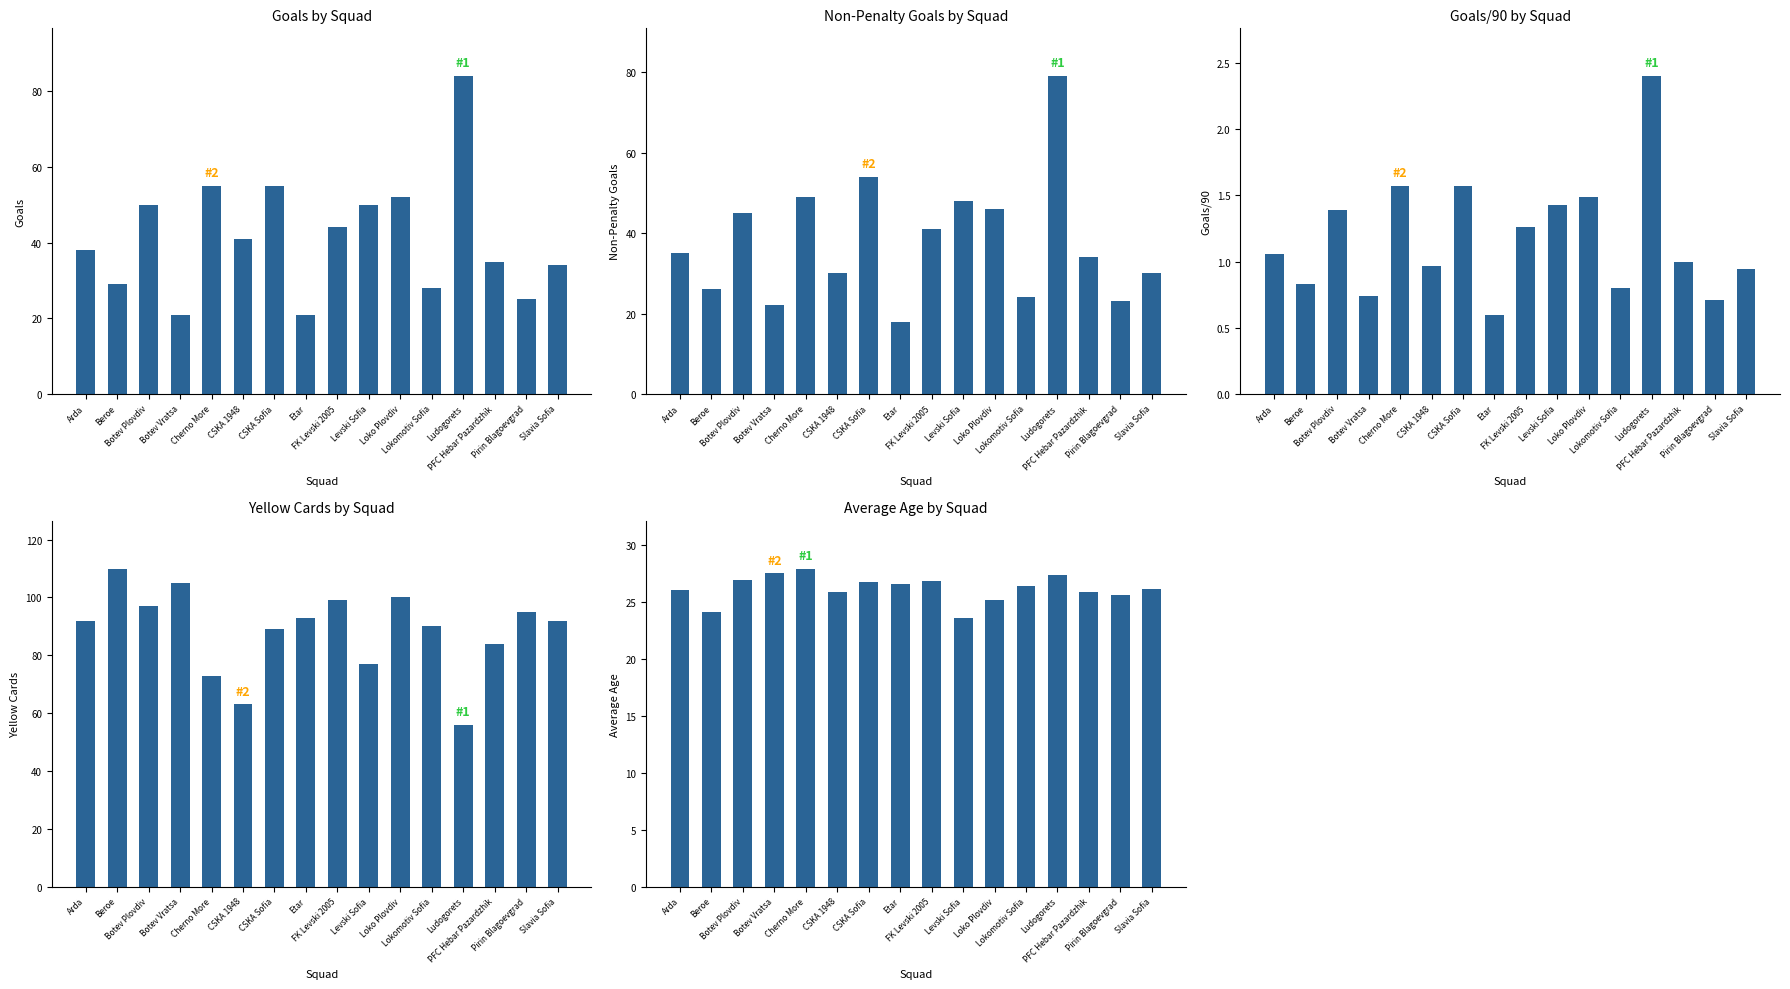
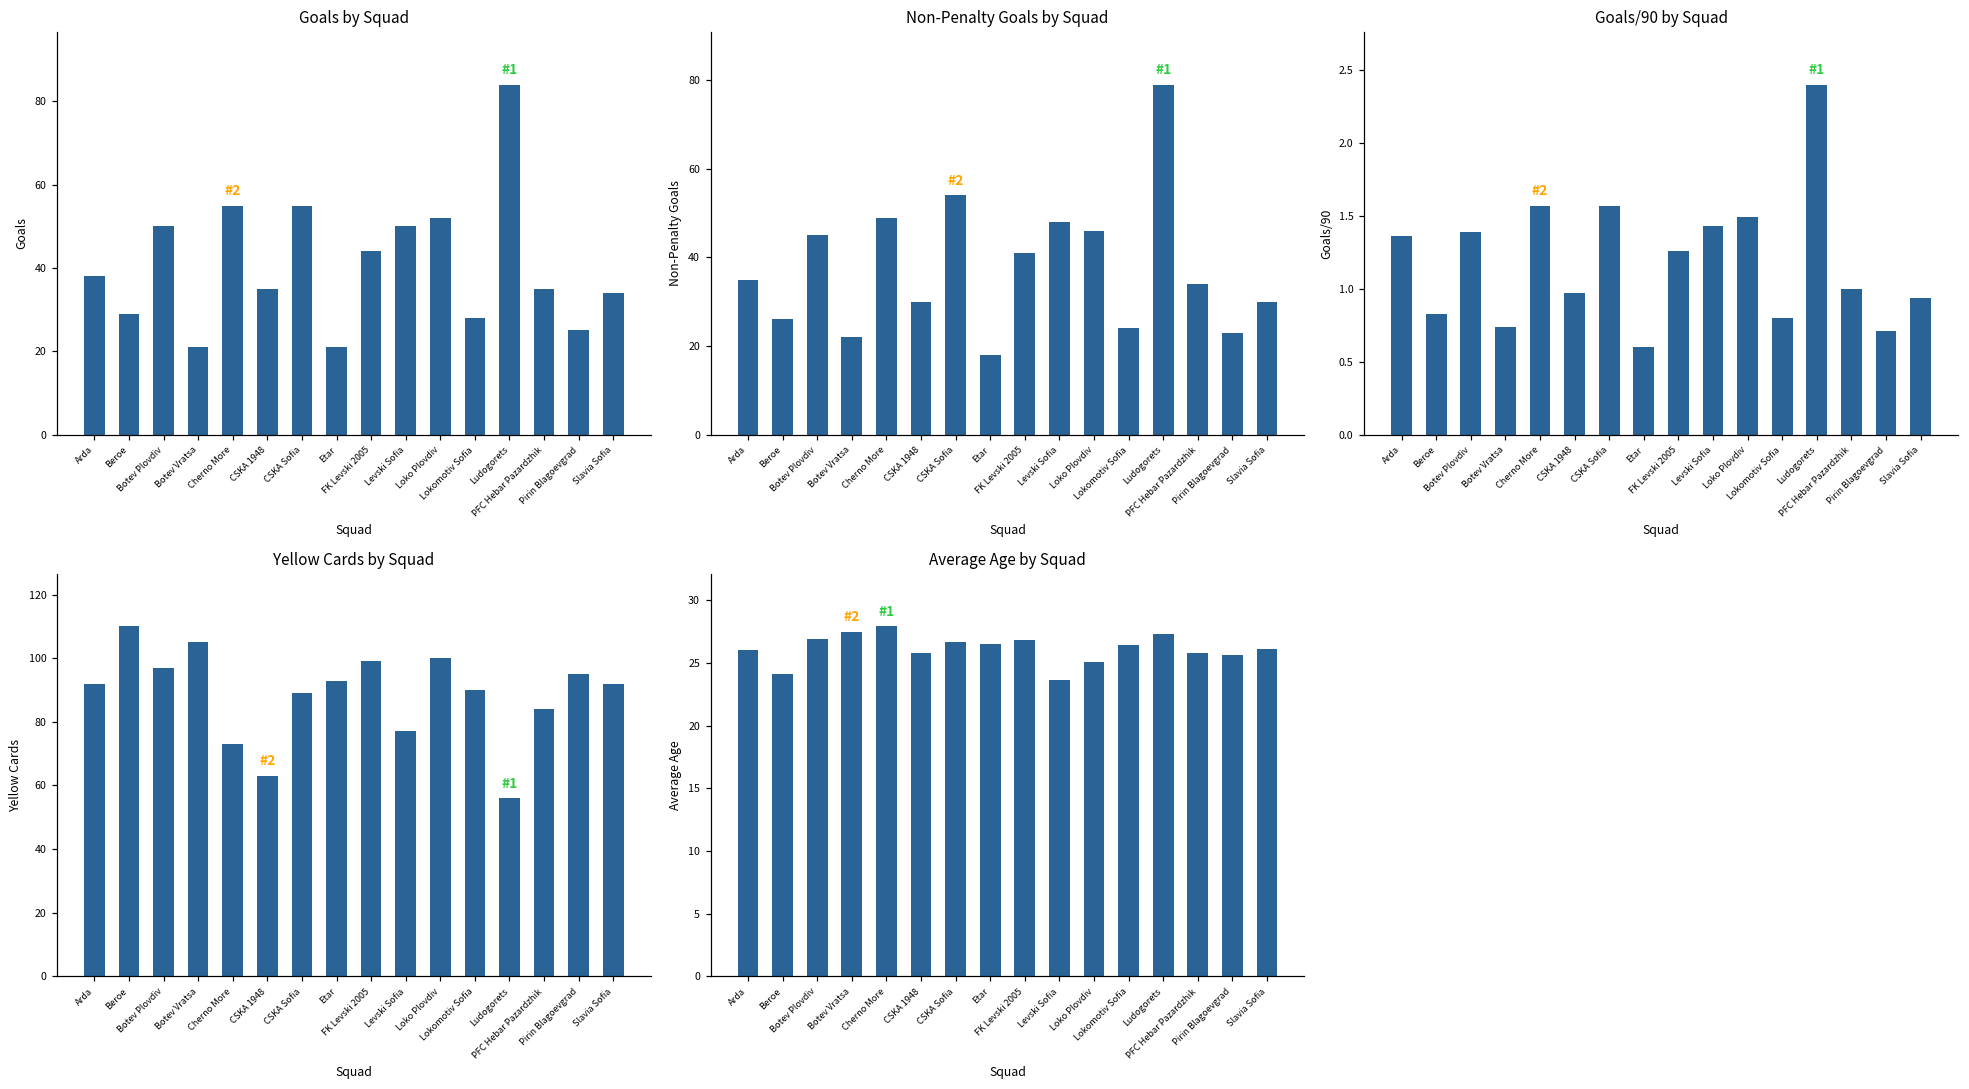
Goals by Squad, CSKA 1948: 41 -> 35
Goals/90 by Squad, Arda: 1.06 -> 1.36
